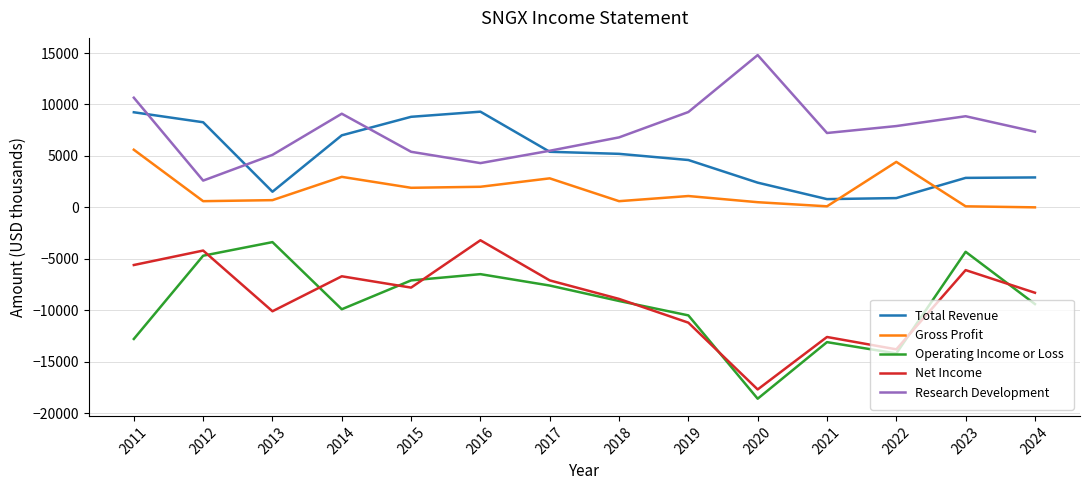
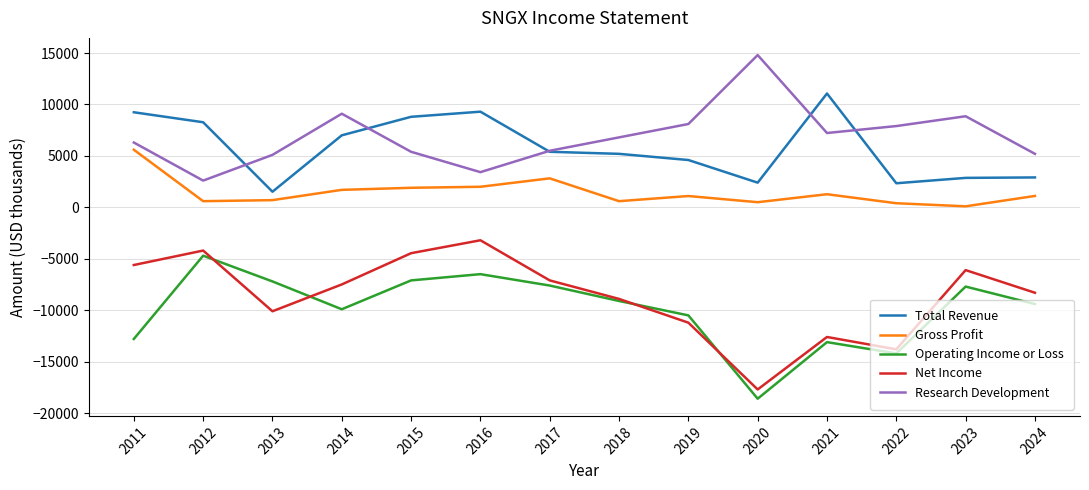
Research Development, 2011: 10700 -> 6300
Operating Income or Loss, 2013: -3400 -> -7200
Gross Profit, 2014: 3000 -> 1700
Net Income, 2014: -6700 -> -7500
Net Income, 2015: -7800 -> -4500
Research Development, 2016: 4300 -> 3400
Research Development, 2019: 9300 -> 8100
Total Revenue, 2021: 800 -> 11100
Gross Profit, 2021: 100 -> 1300
Total Revenue, 2022: 900 -> 2300
Gross Profit, 2022: 4400 -> 400
Operating Income or Loss, 2023: -4300 -> -7700
Gross Profit, 2024: 0 -> 1100
Research Development, 2024: 7400 -> 5200
